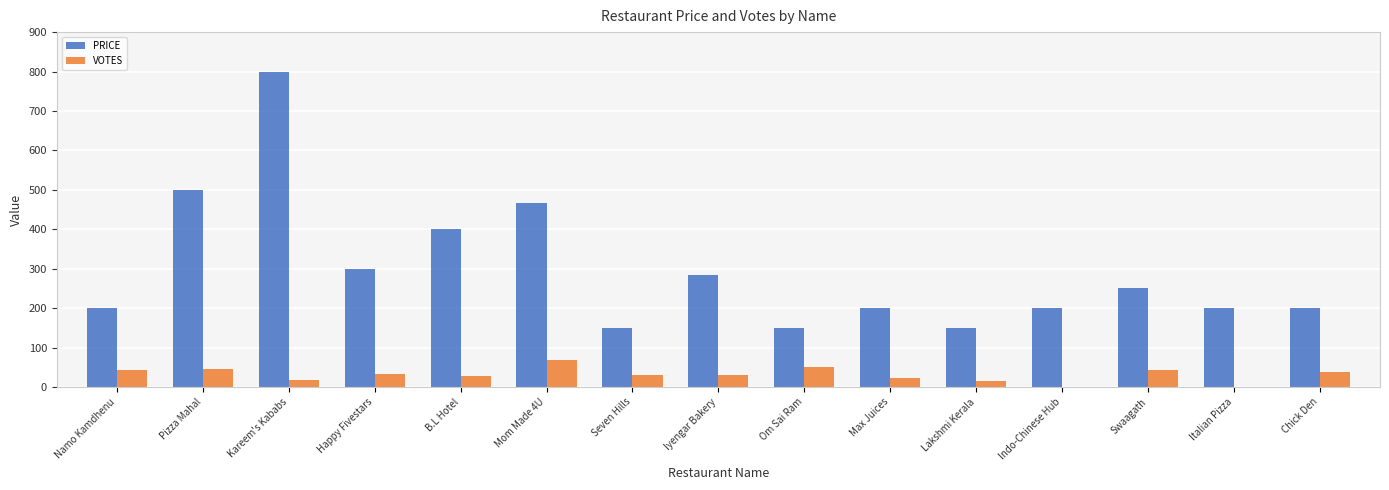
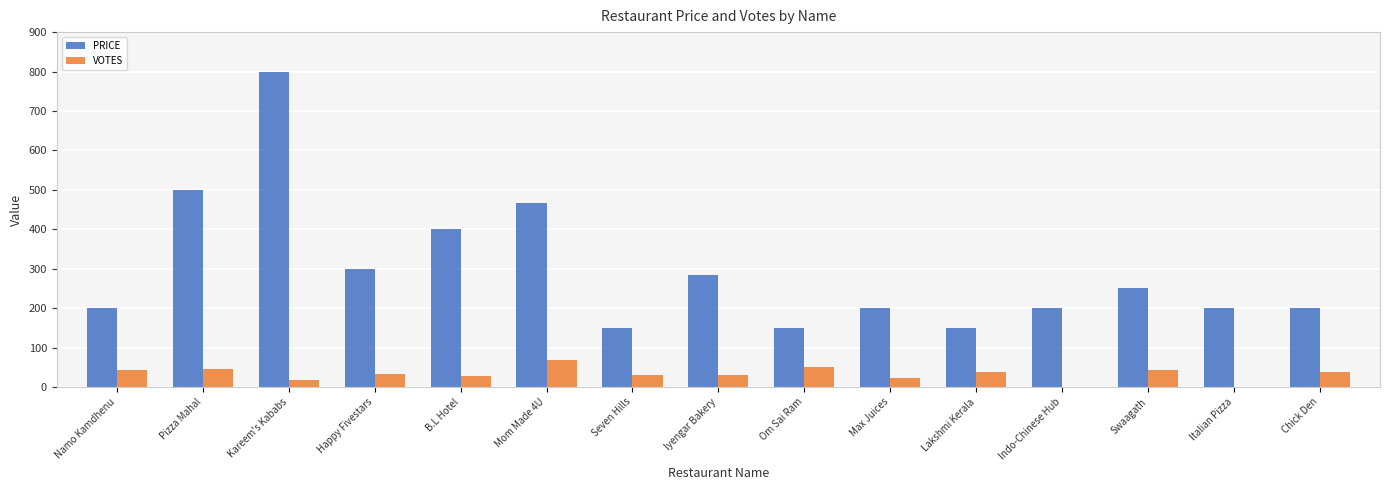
VOTES, Lakshmi Kerala: 20 -> 40
